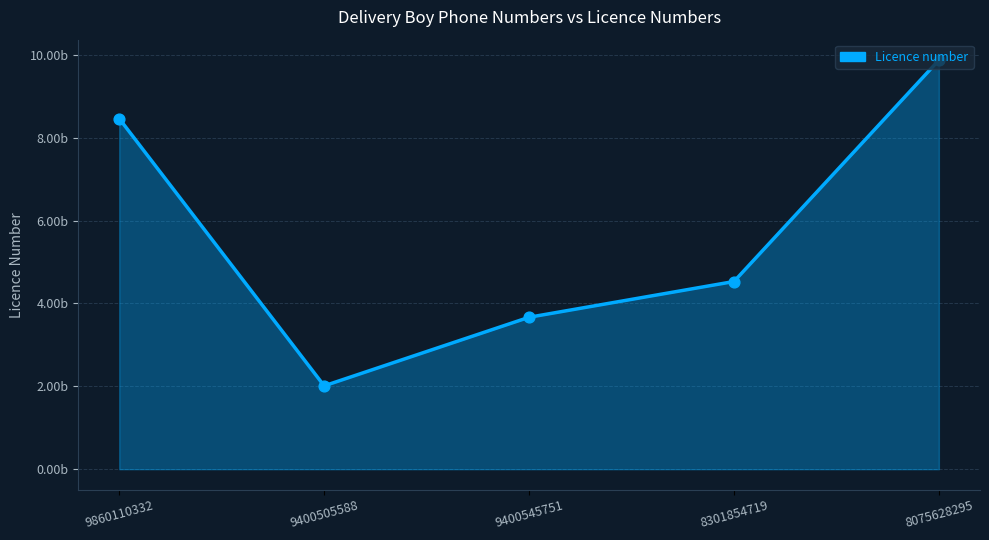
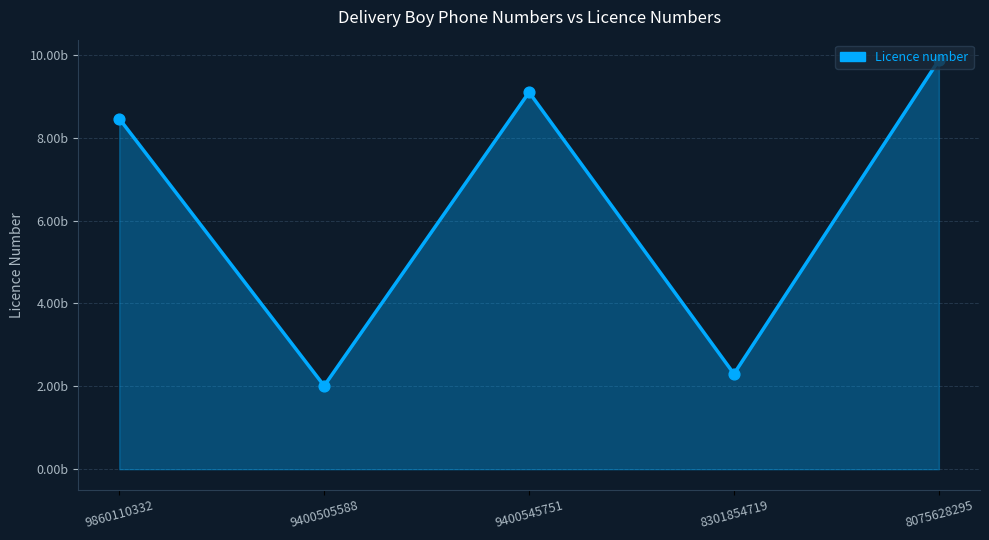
9400545751: 3.7b -> 9.1b
8301854719: 4.5b -> 2.3b
